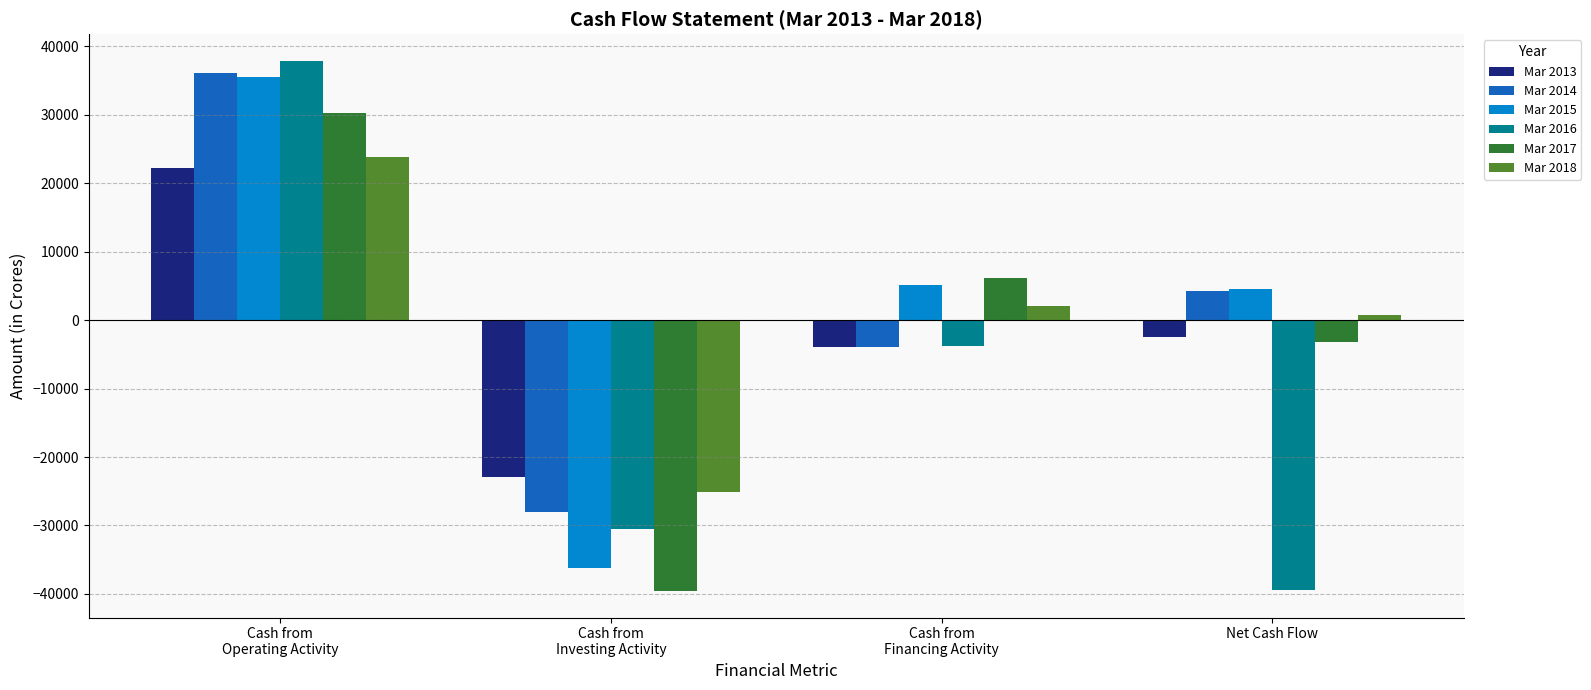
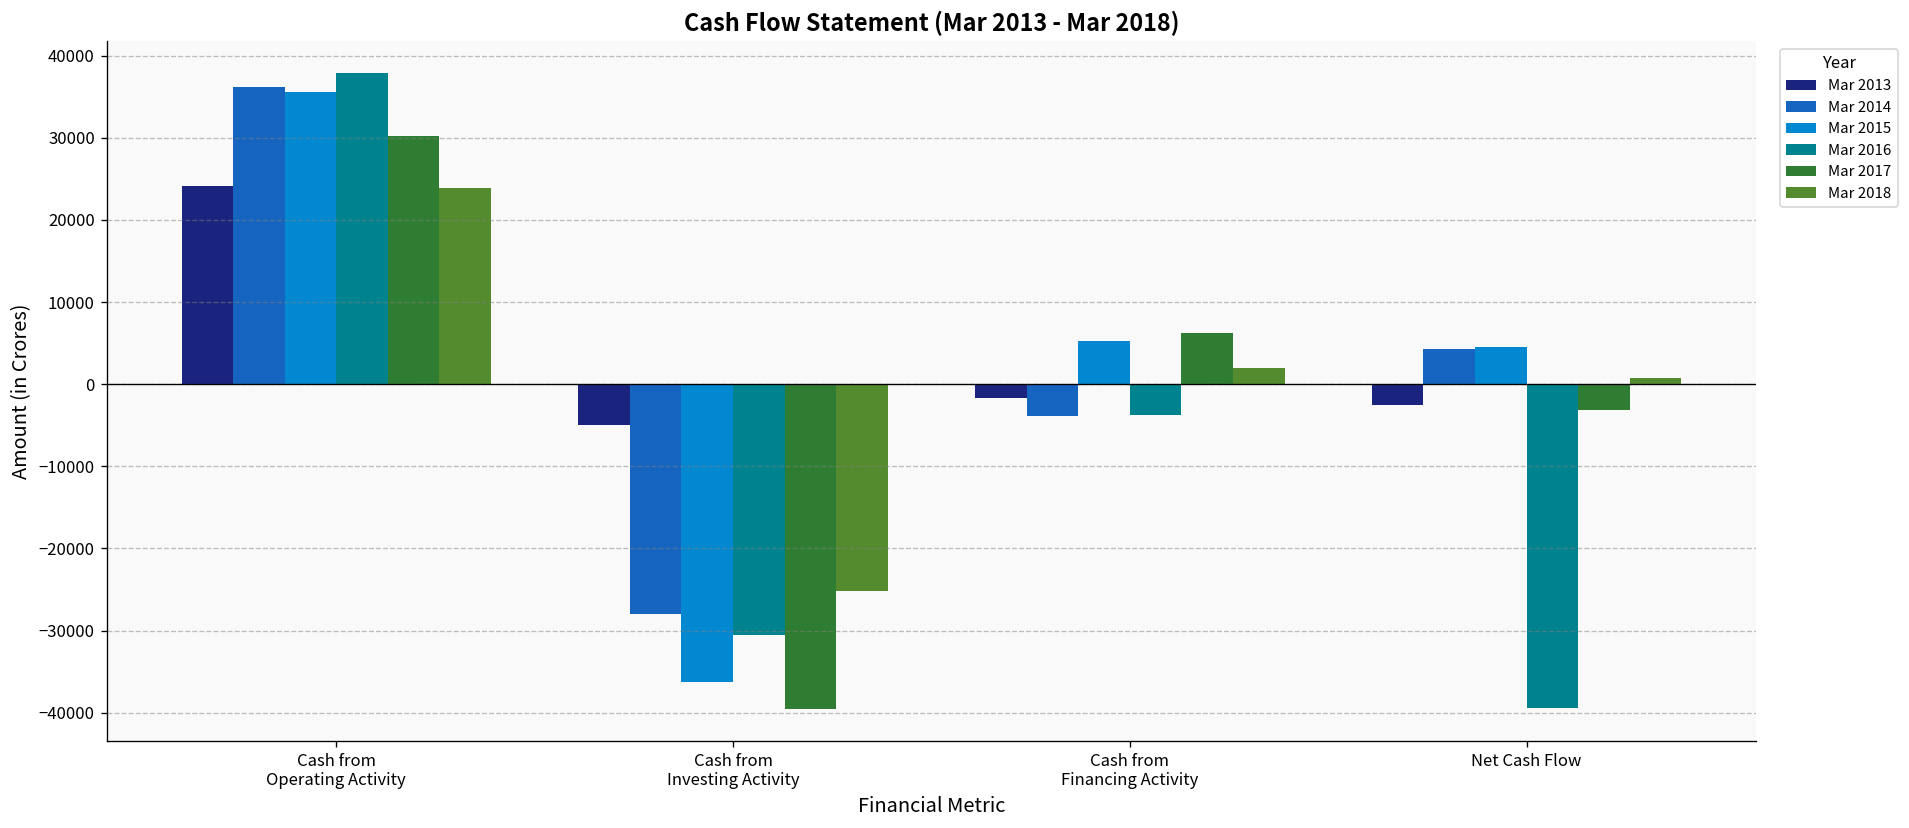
Mar 2013, Cash from Operating Activity: 22000 -> 24000
Mar 2013, Cash from Investing Activity: -23000 -> -5000
Mar 2013, Cash from Financing Activity: -4000 -> -2000
